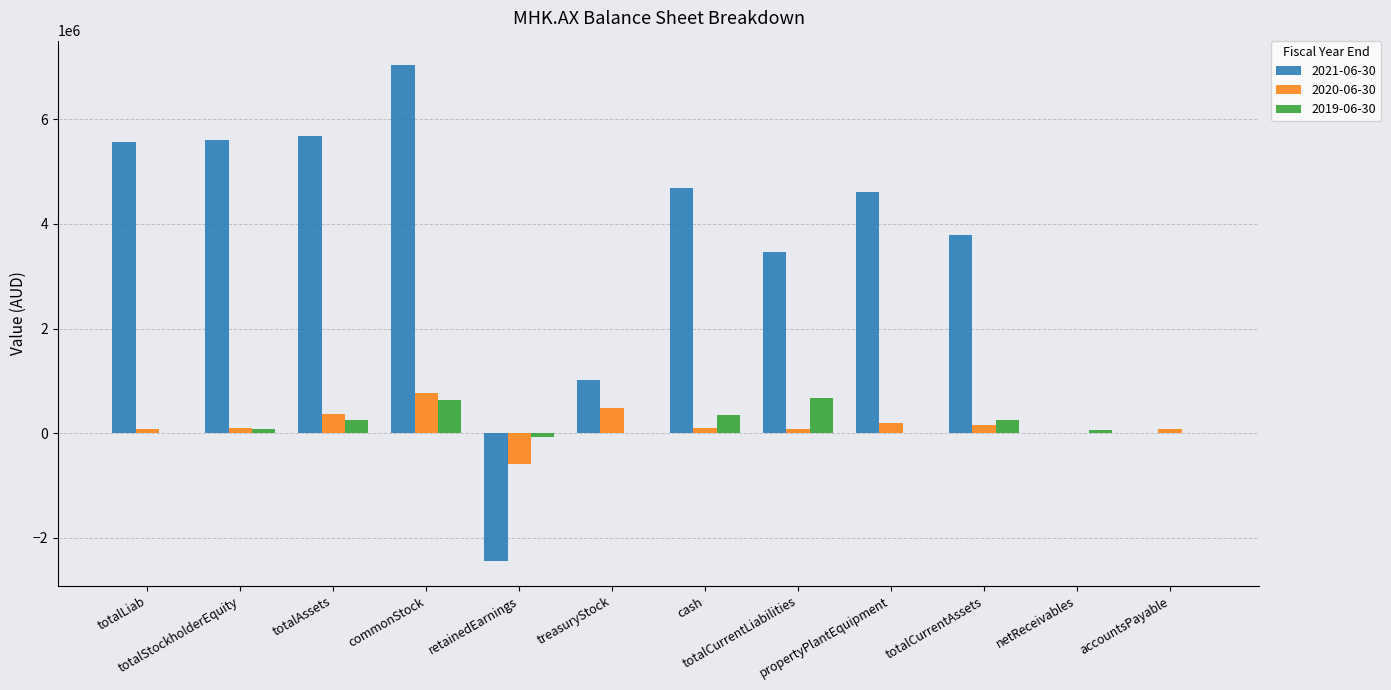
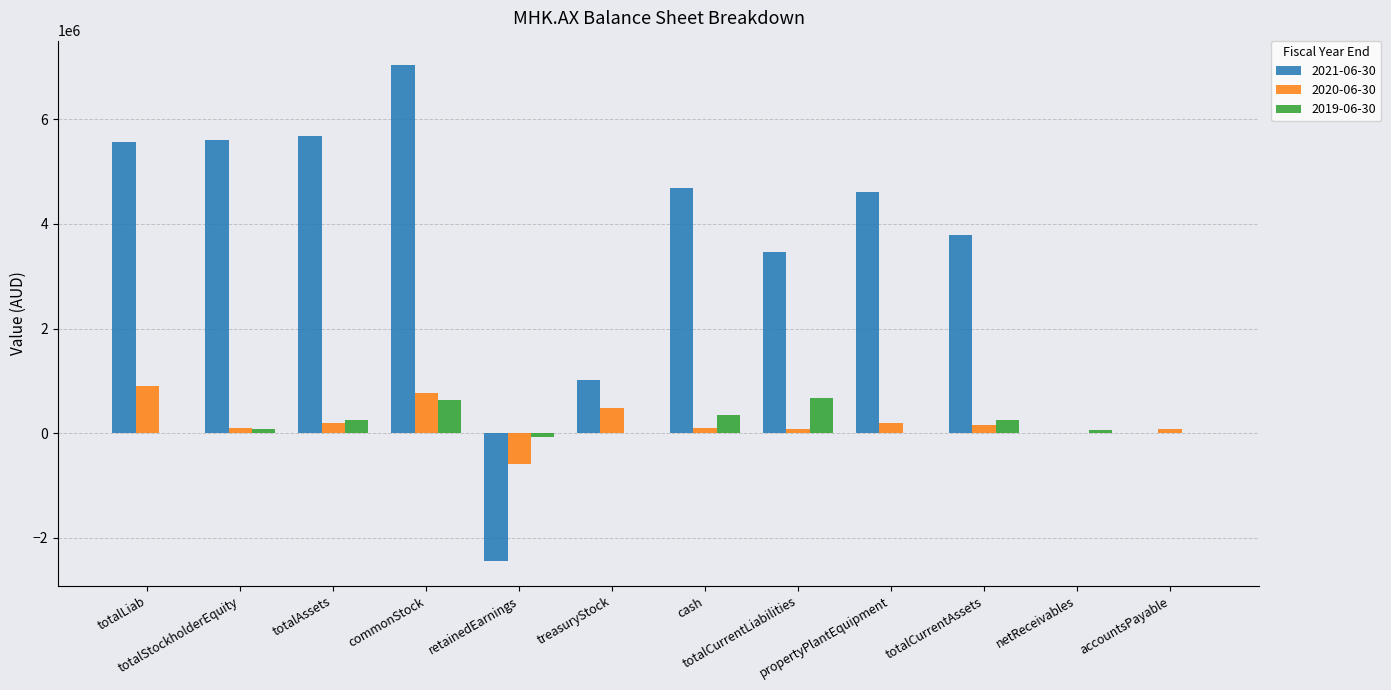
2020-06-30, totalLiab: 100000 -> 900000
2020-06-30, totalAssets: 400000 -> 200000
